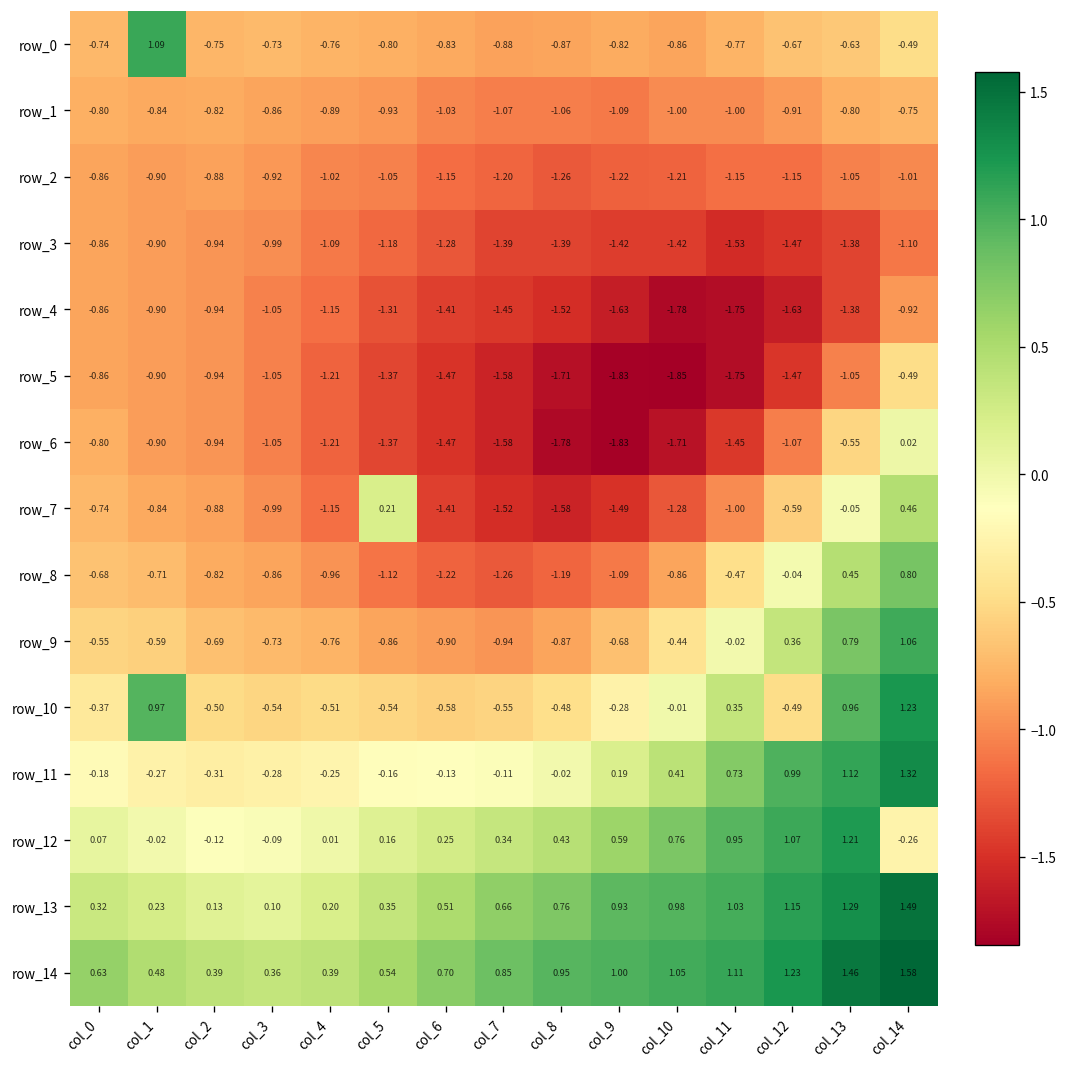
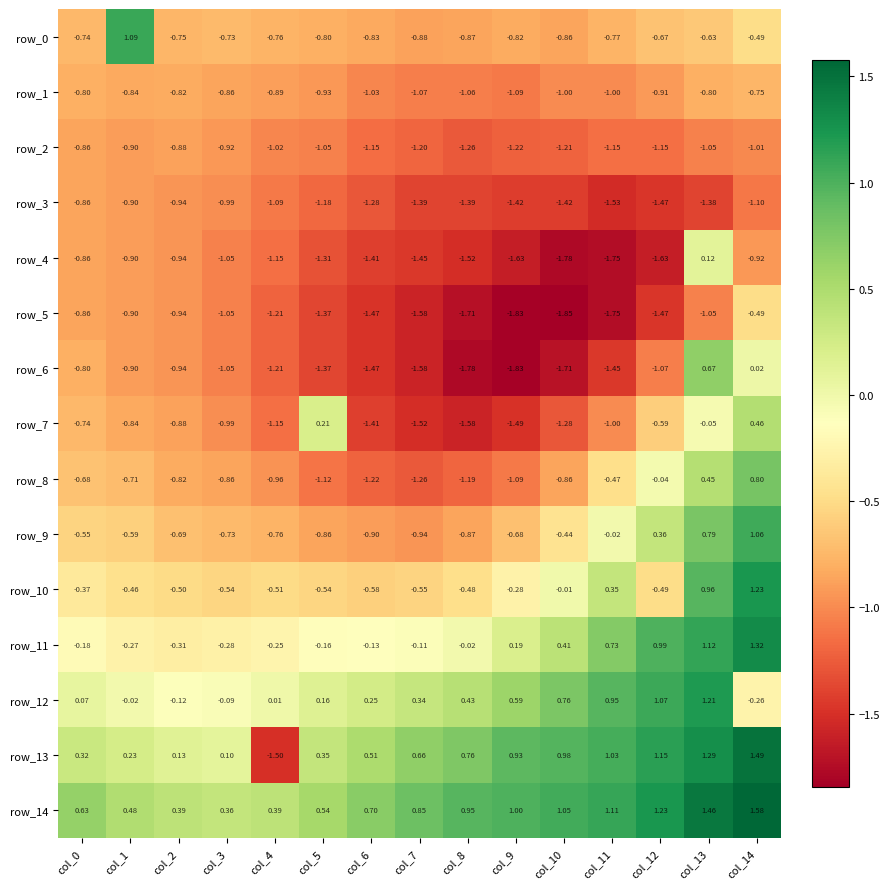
row_4, col_13: -1.38 -> 0.12
row_6, col_13: -0.55 -> 0.67
row_10, col_1: 0.97 -> -0.46
row_13, col_4: 0.20 -> -1.50
